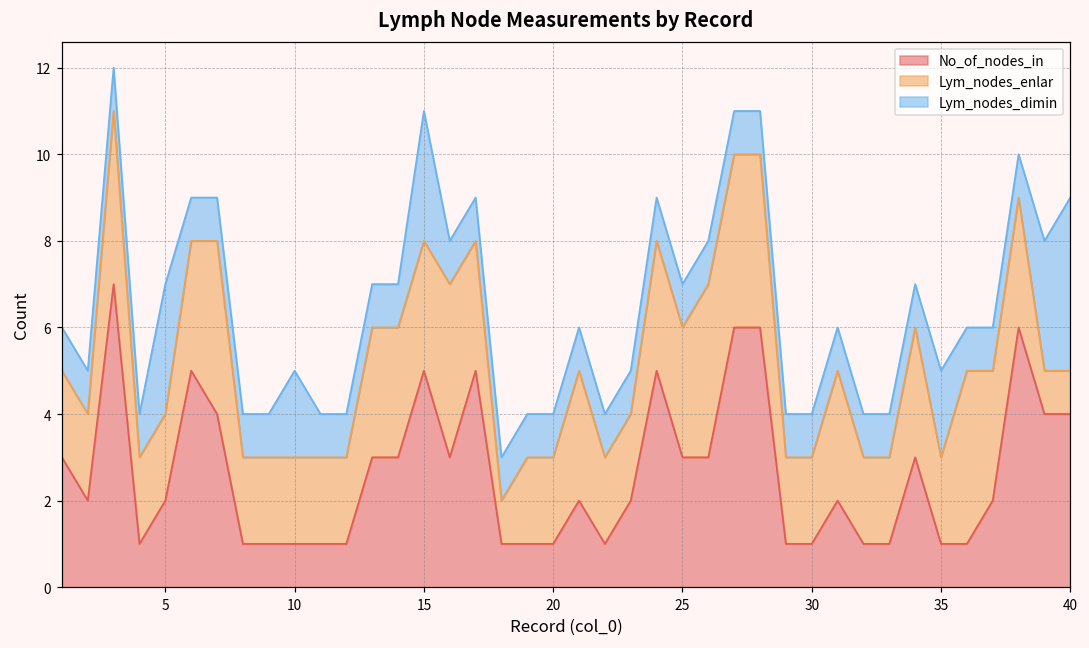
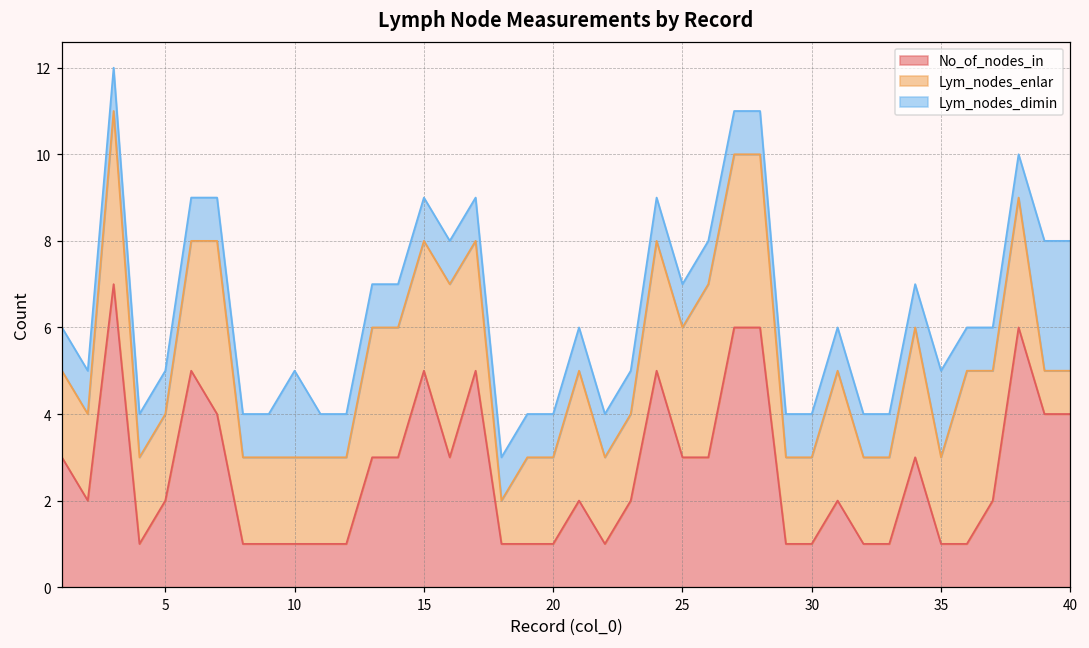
Lym_nodes_dimin, 5: 3 -> 1
Lym_nodes_dimin, 15: 3 -> 1
Lym_nodes_dimin, 40: 4 -> 3
